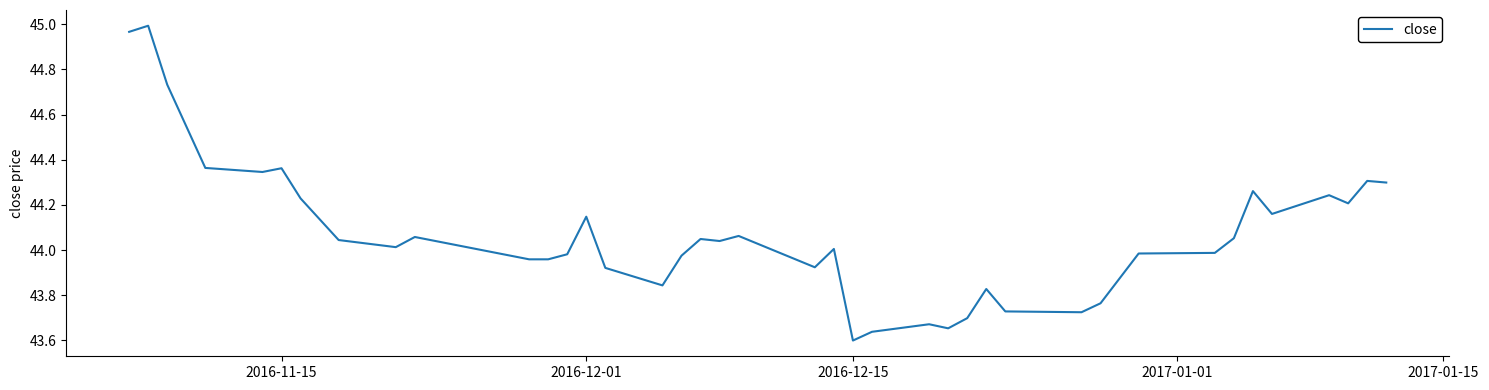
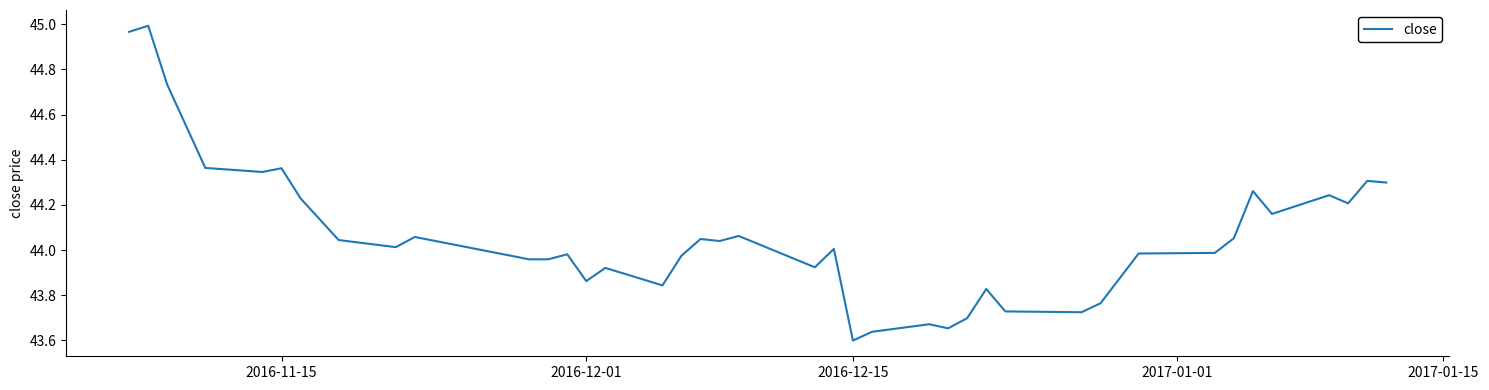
2016-12-01: 44.15 -> 43.86
